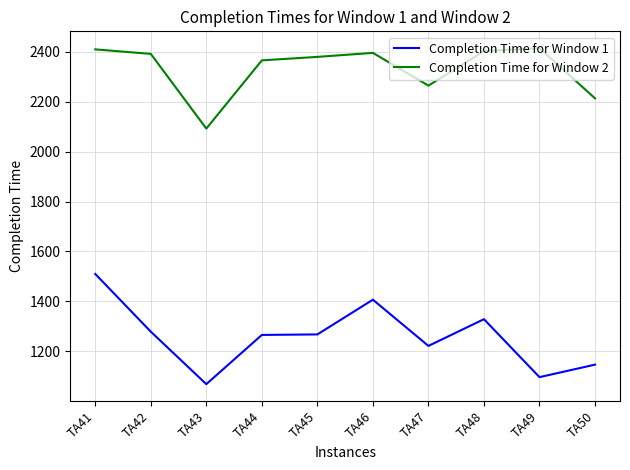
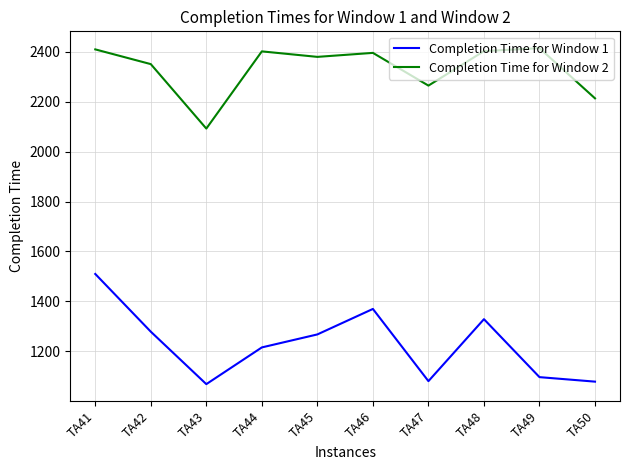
Completion Time for Window 2, TA42: 2390 -> 2350
Completion Time for Window 1, TA44: 1270 -> 1220
Completion Time for Window 2, TA44: 2370 -> 2400
Completion Time for Window 1, TA46: 1410 -> 1370
Completion Time for Window 1, TA47: 1220 -> 1080
Completion Time for Window 1, TA50: 1150 -> 1080
